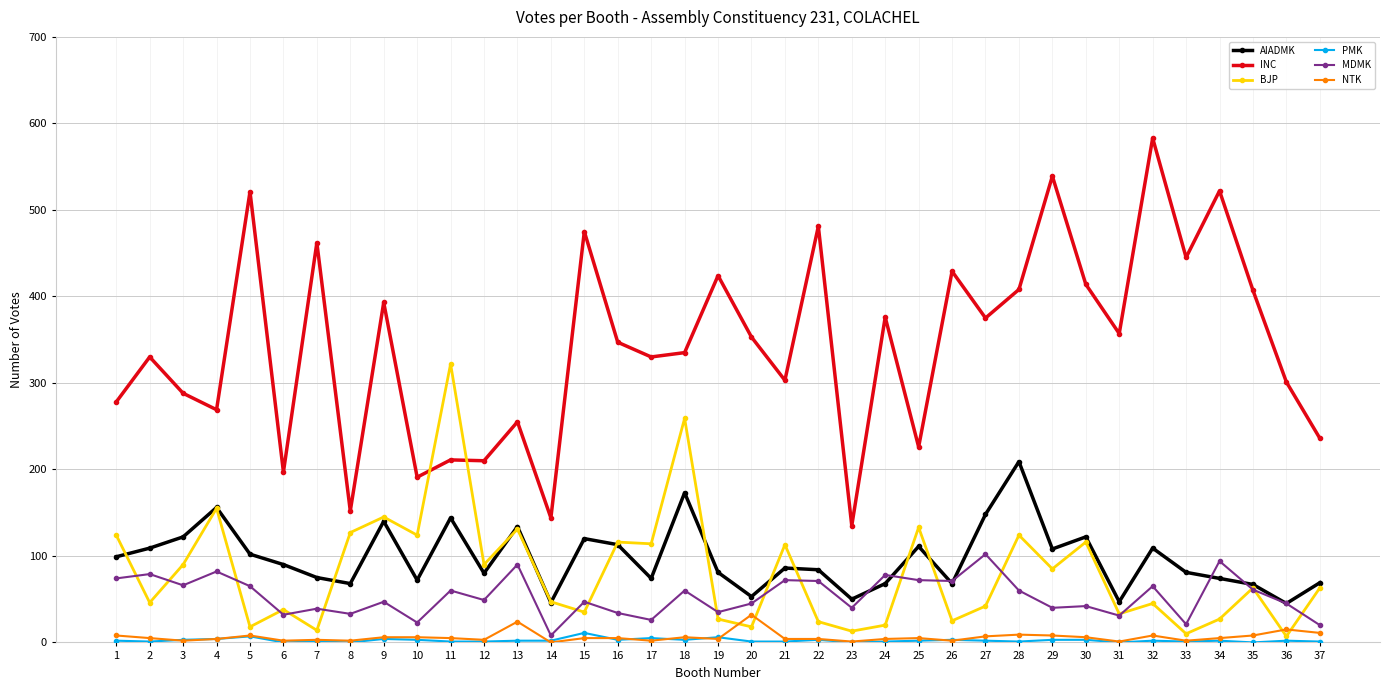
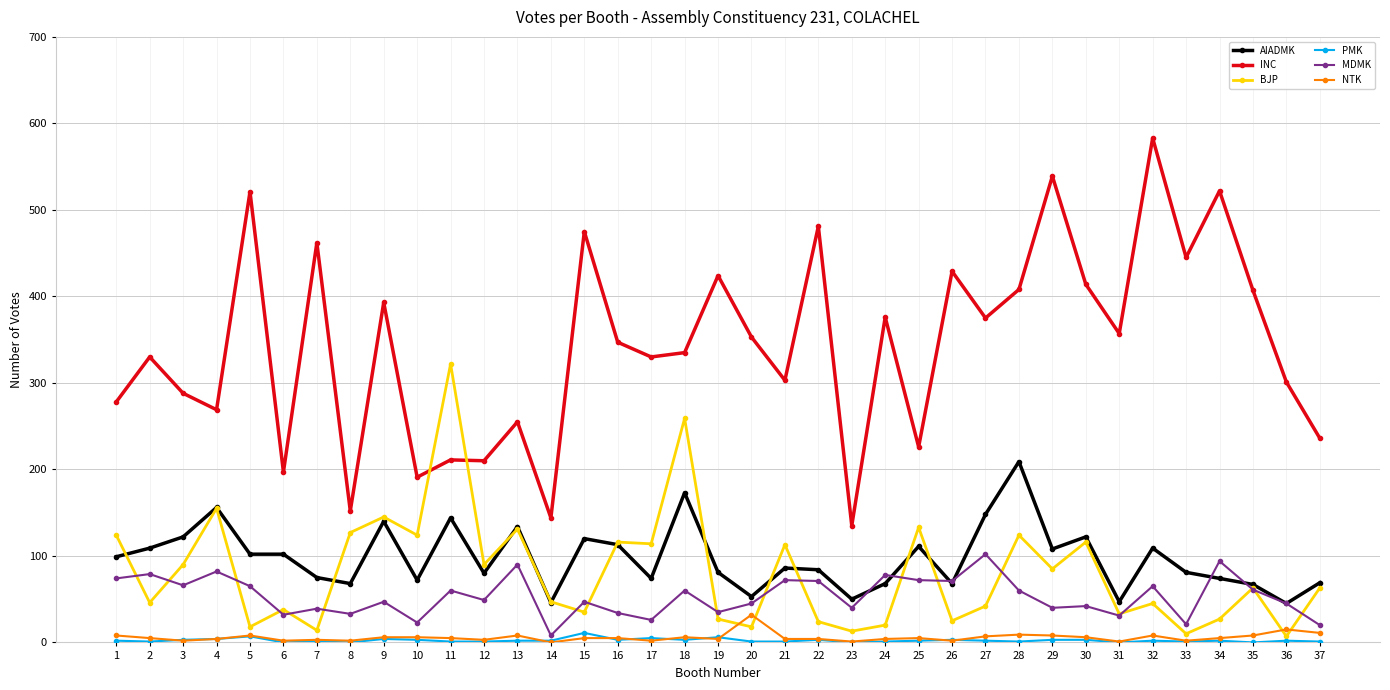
AIADMK, 6: 90 -> 100
NTK, 13: 20 -> 10
